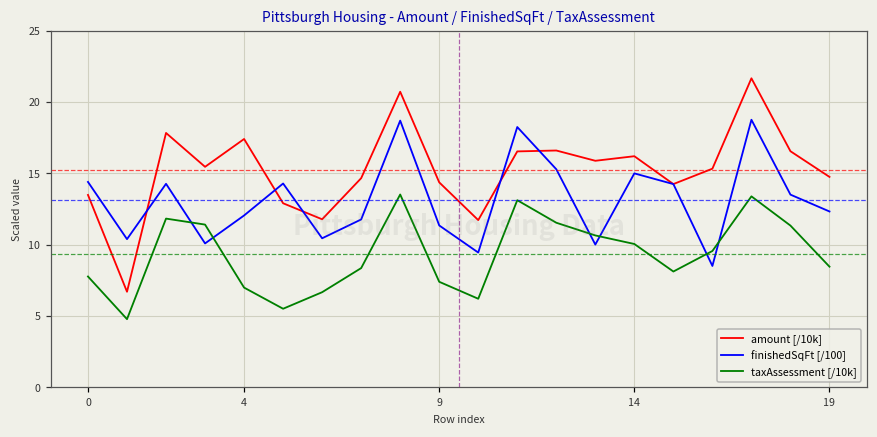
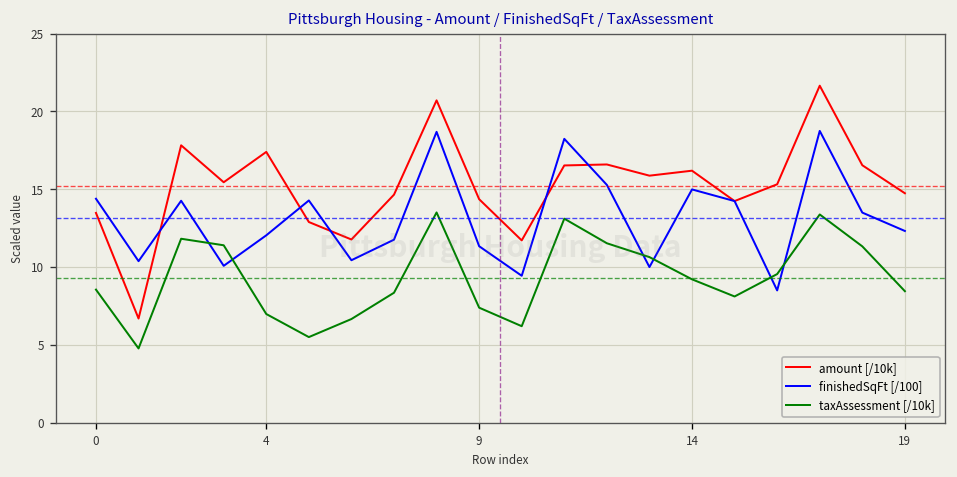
taxAssessment [/10k], 0: 7.8 -> 8.6
taxAssessment [/10k], 14: 10.0 -> 9.2
